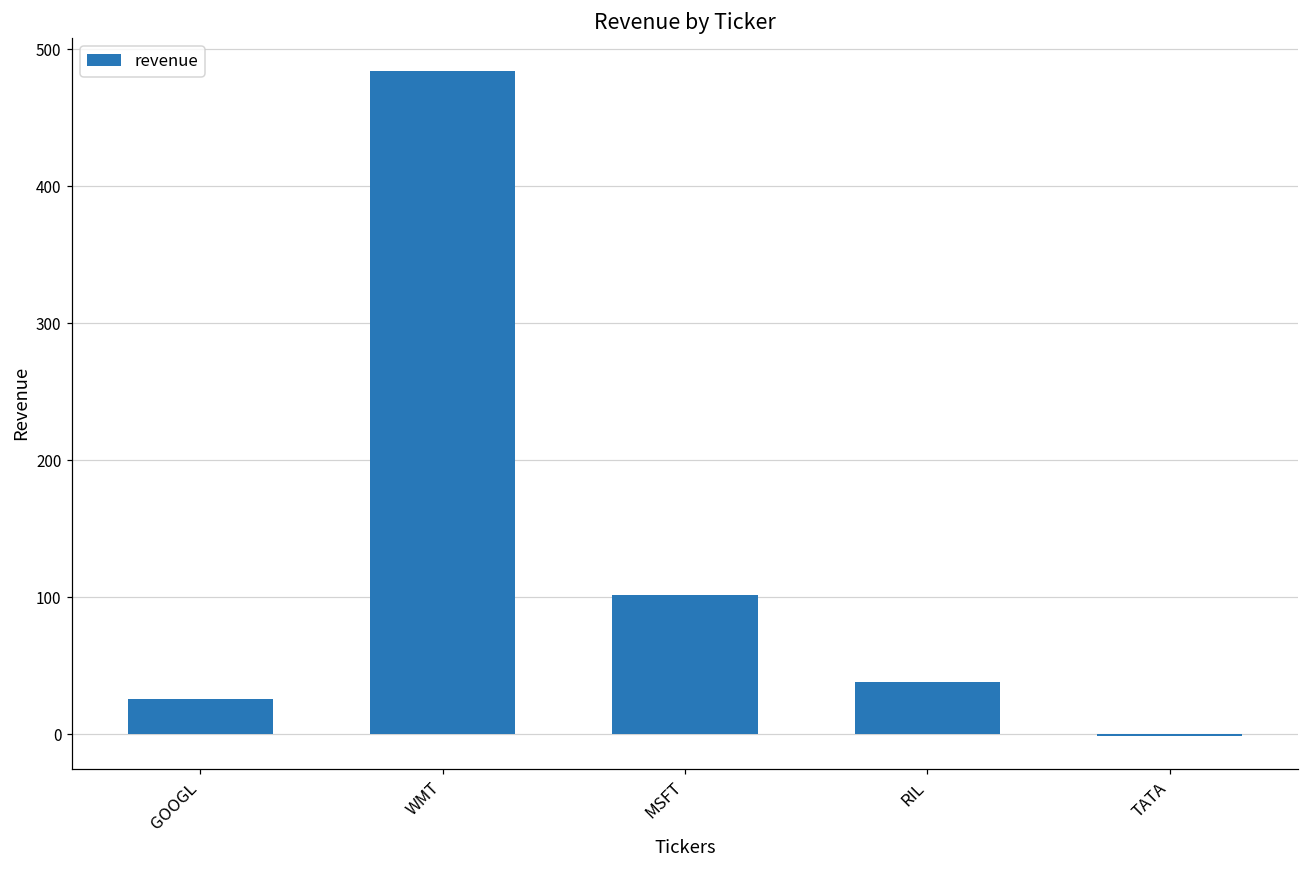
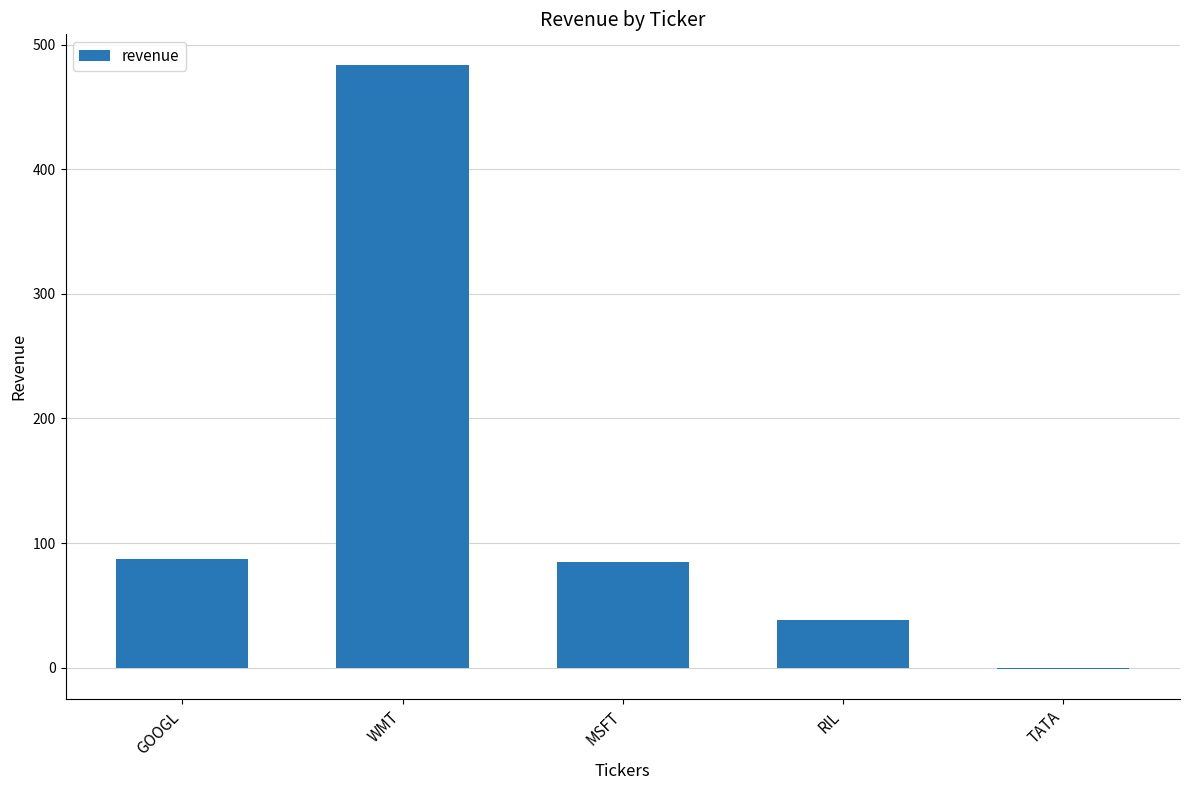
GOOGL: 26 -> 87
MSFT: 102 -> 85
